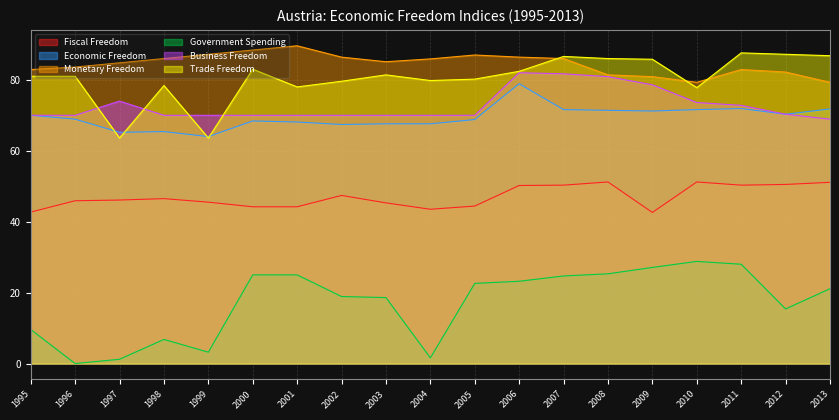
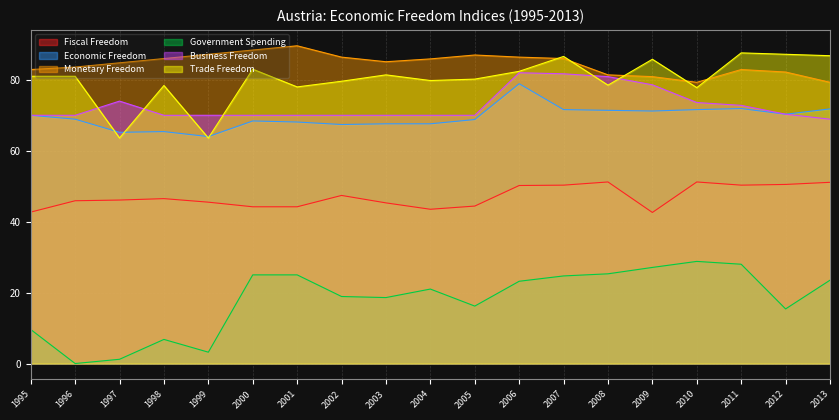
Government Spending, 2004: 2 -> 21
Government Spending, 2005: 23 -> 16
Trade Freedom, 2008: 86 -> 79
Government Spending, 2013: 21 -> 24
